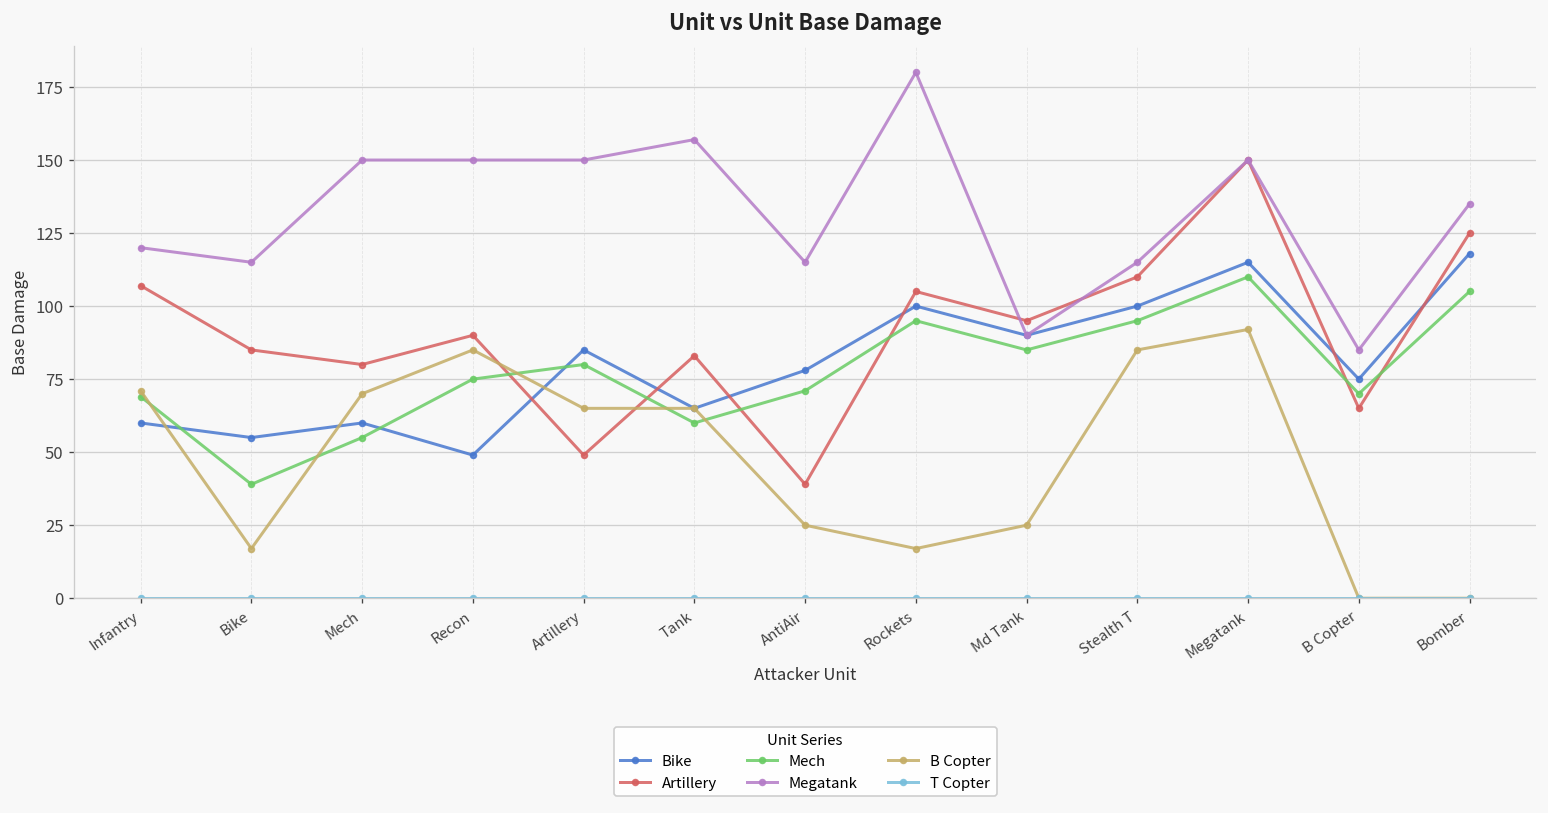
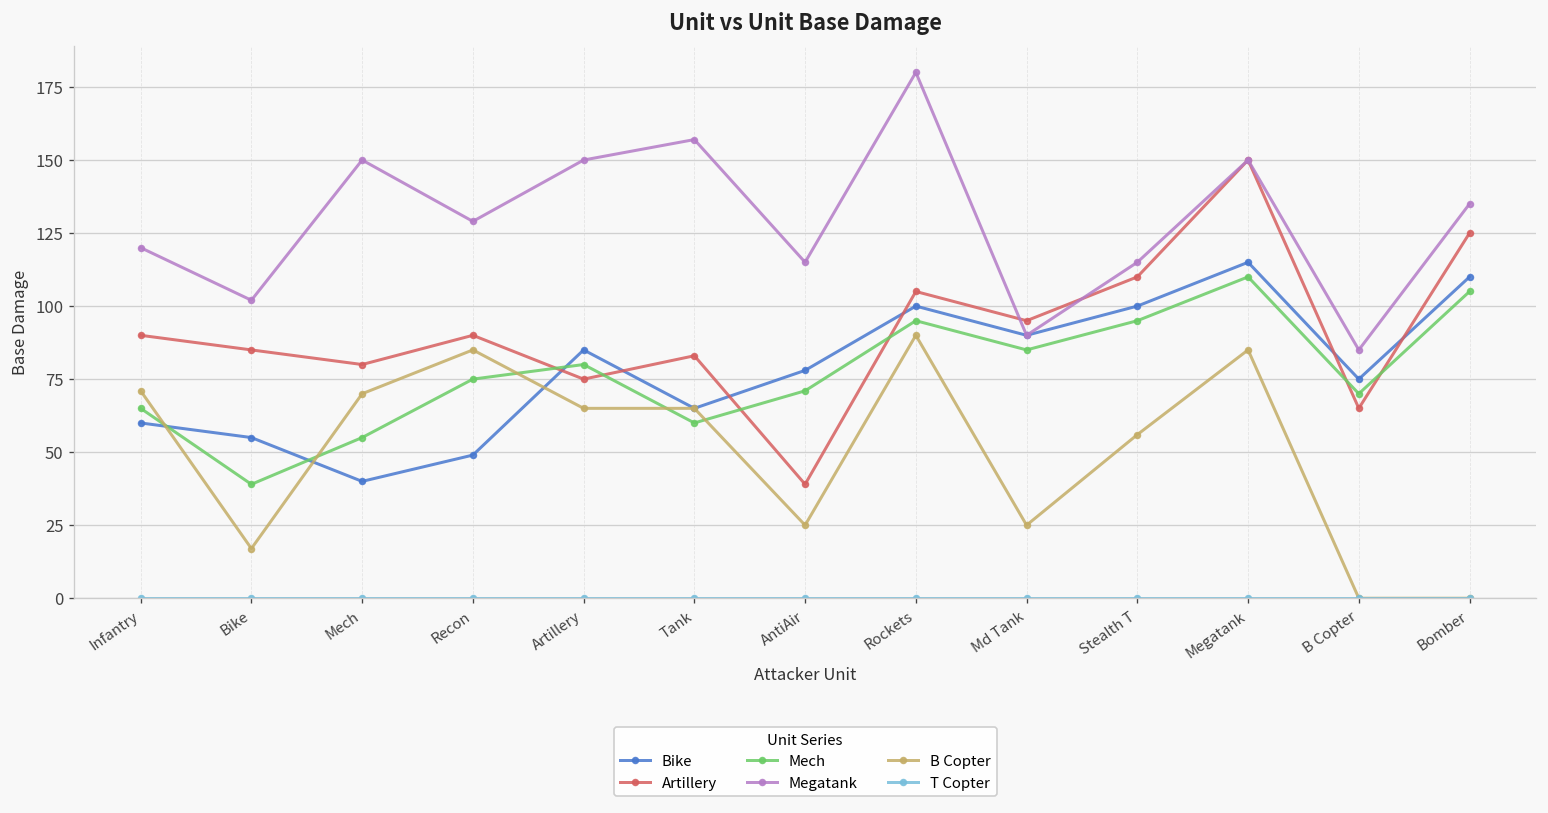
Artillery, Infantry: 107 -> 90
Mech, Infantry: 69 -> 65
Megatank, Bike: 115 -> 102
Bike, Mech: 60 -> 40
Megatank, Recon: 150 -> 129
Artillery, Artillery: 49 -> 75
B Copter, Rockets: 17 -> 90
B Copter, Stealth T: 85 -> 56
B Copter, Megatank: 92 -> 85
Bike, Bomber: 118 -> 110
